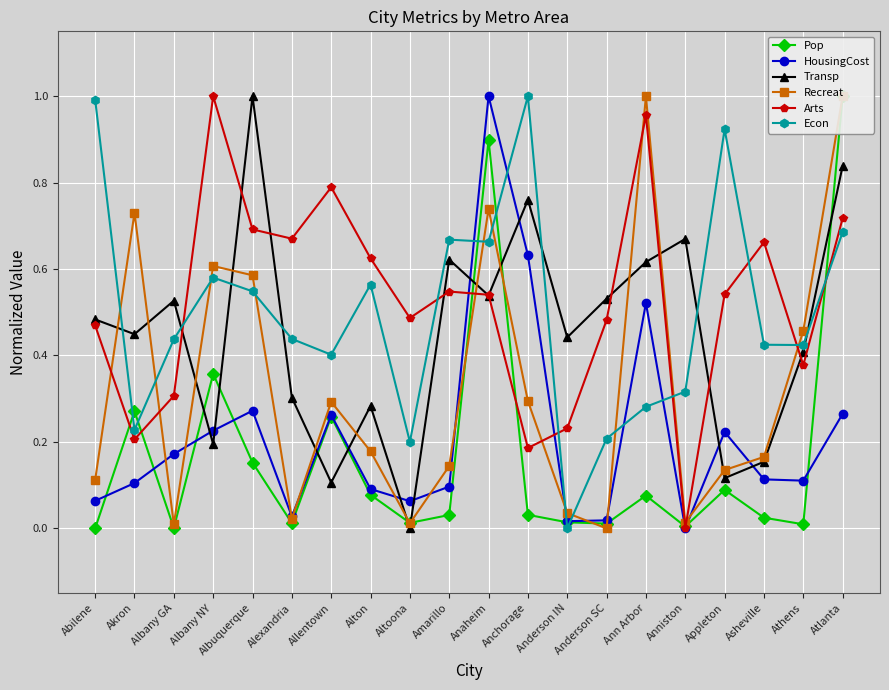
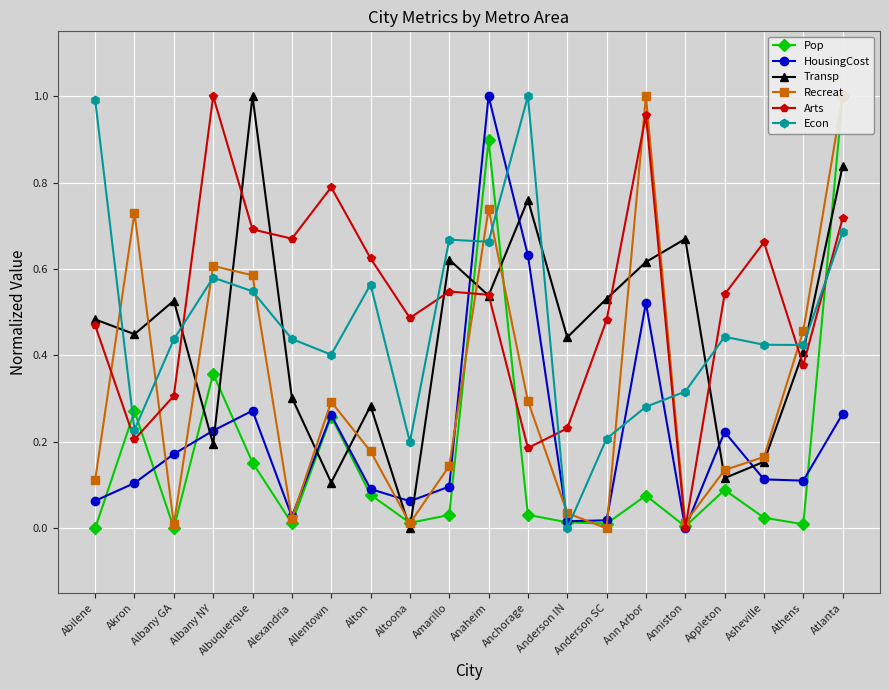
Econ, Appleton: 0.92 -> 0.44
